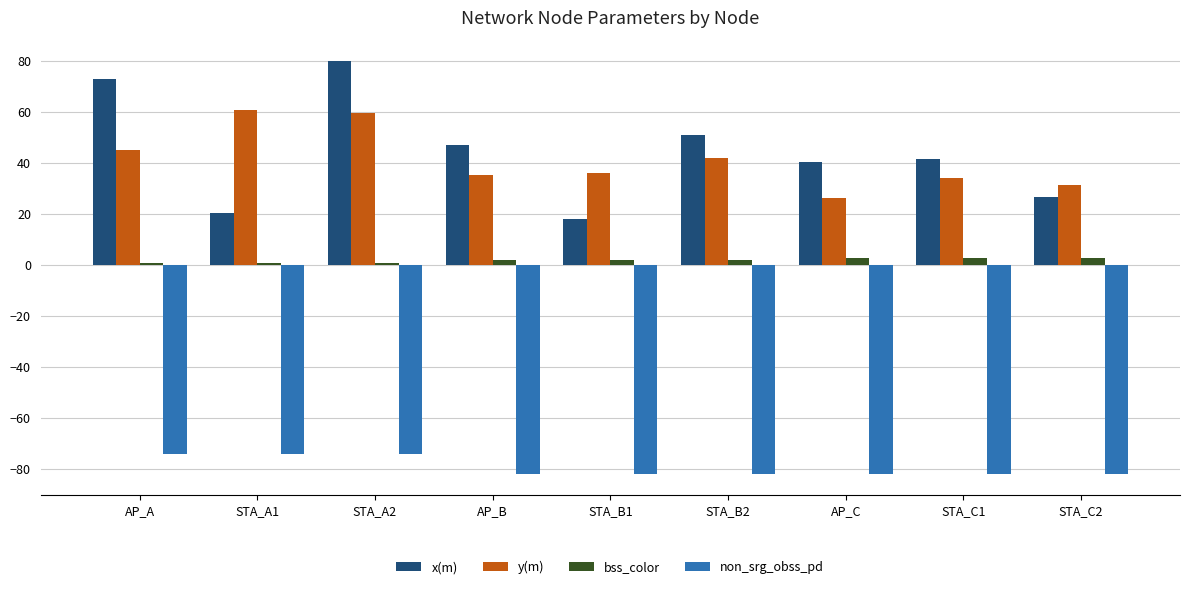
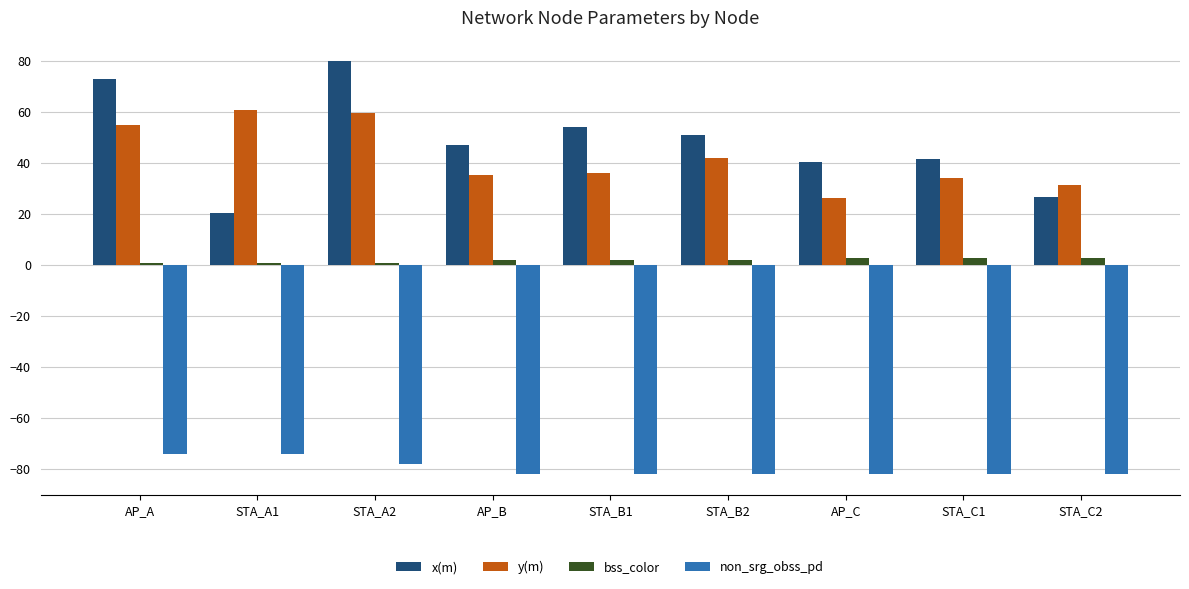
y(m), AP_A: 45 -> 55
non_srg_obss_pd, STA_A2: -74 -> -78
x(m), STA_B1: 18 -> 54
